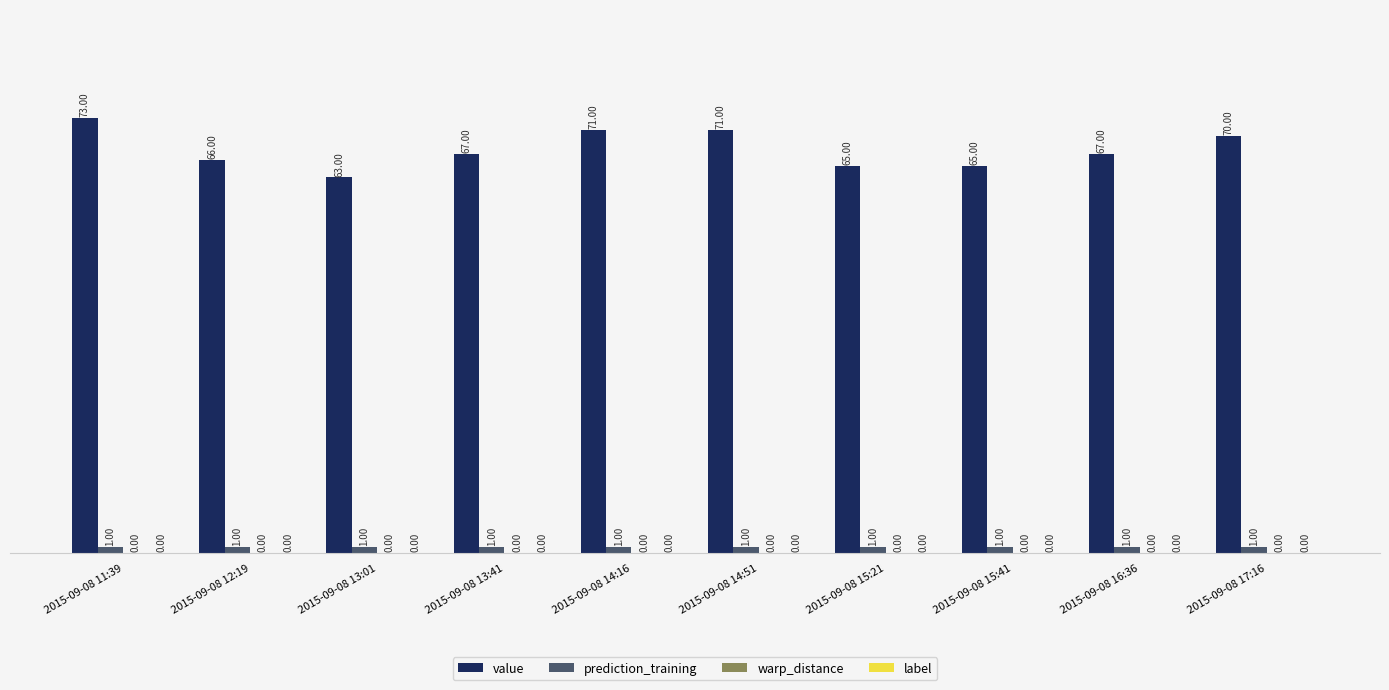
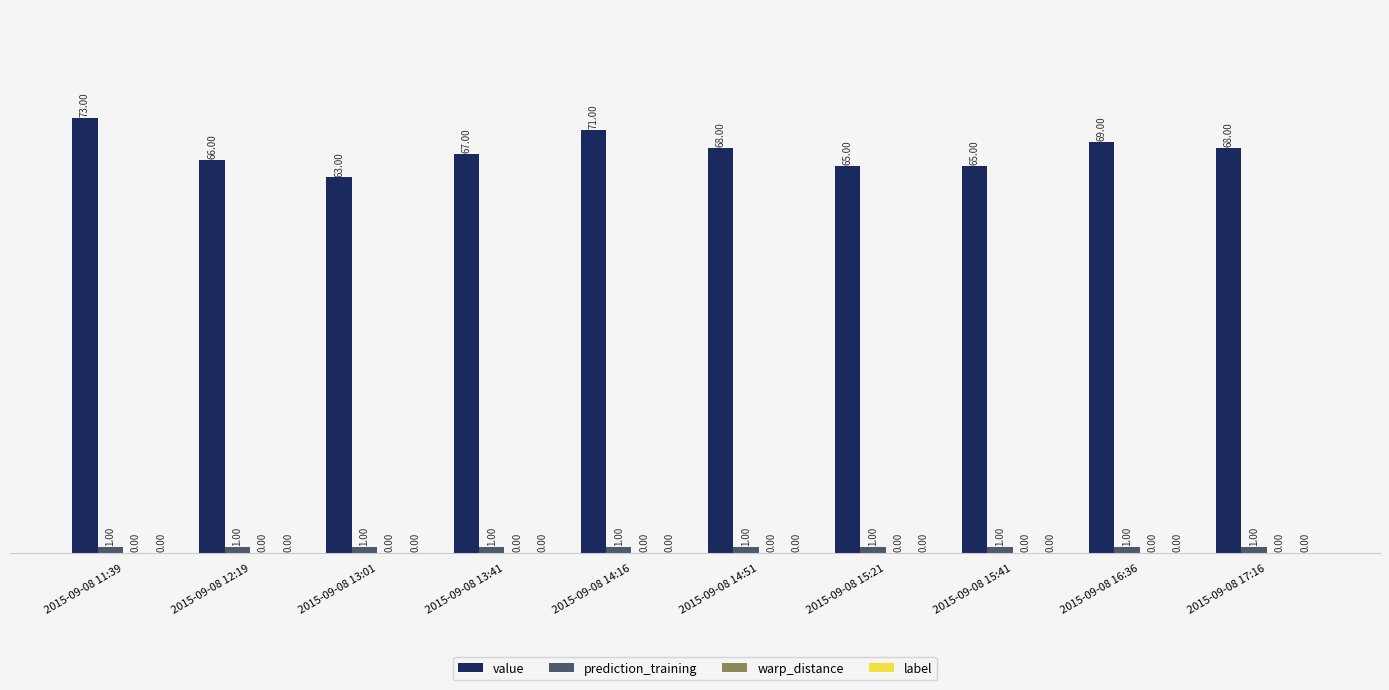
value, 2015-09-08 14:51: 71.00 -> 68.00
value, 2015-09-08 16:36: 67.00 -> 69.00
value, 2015-09-08 17:16: 70.00 -> 68.00
